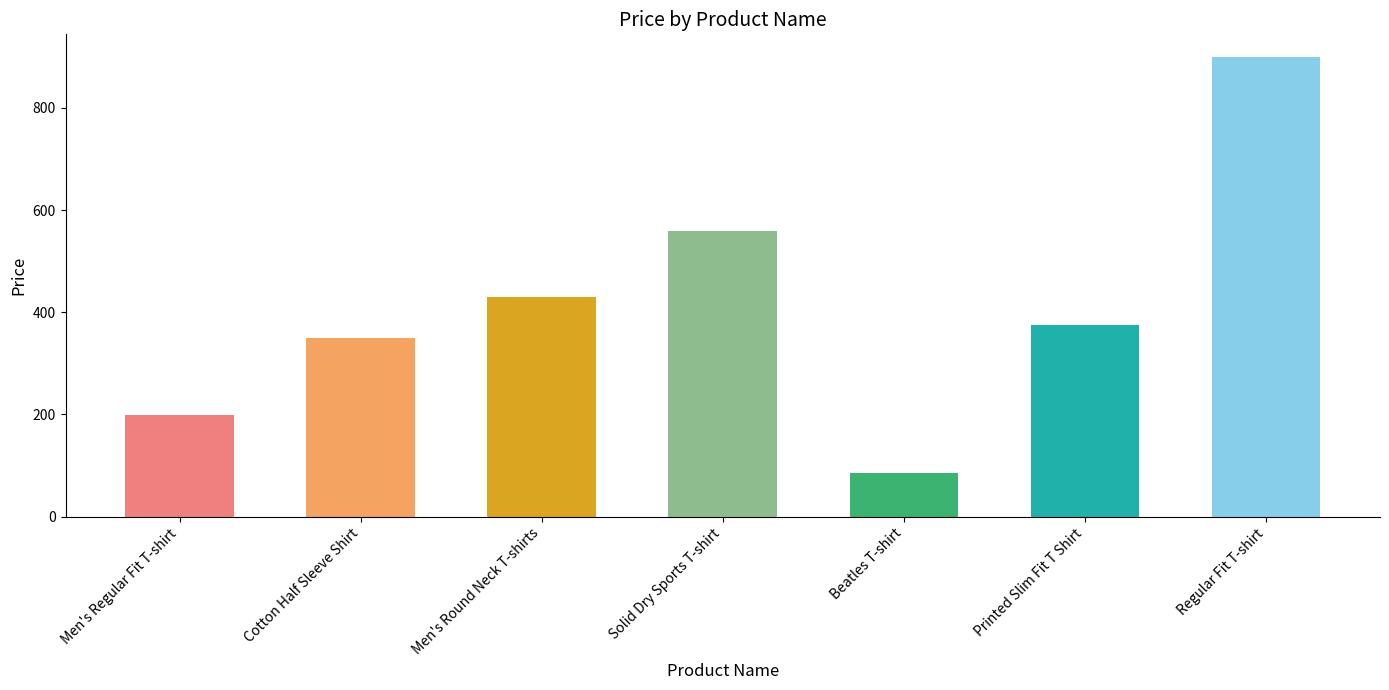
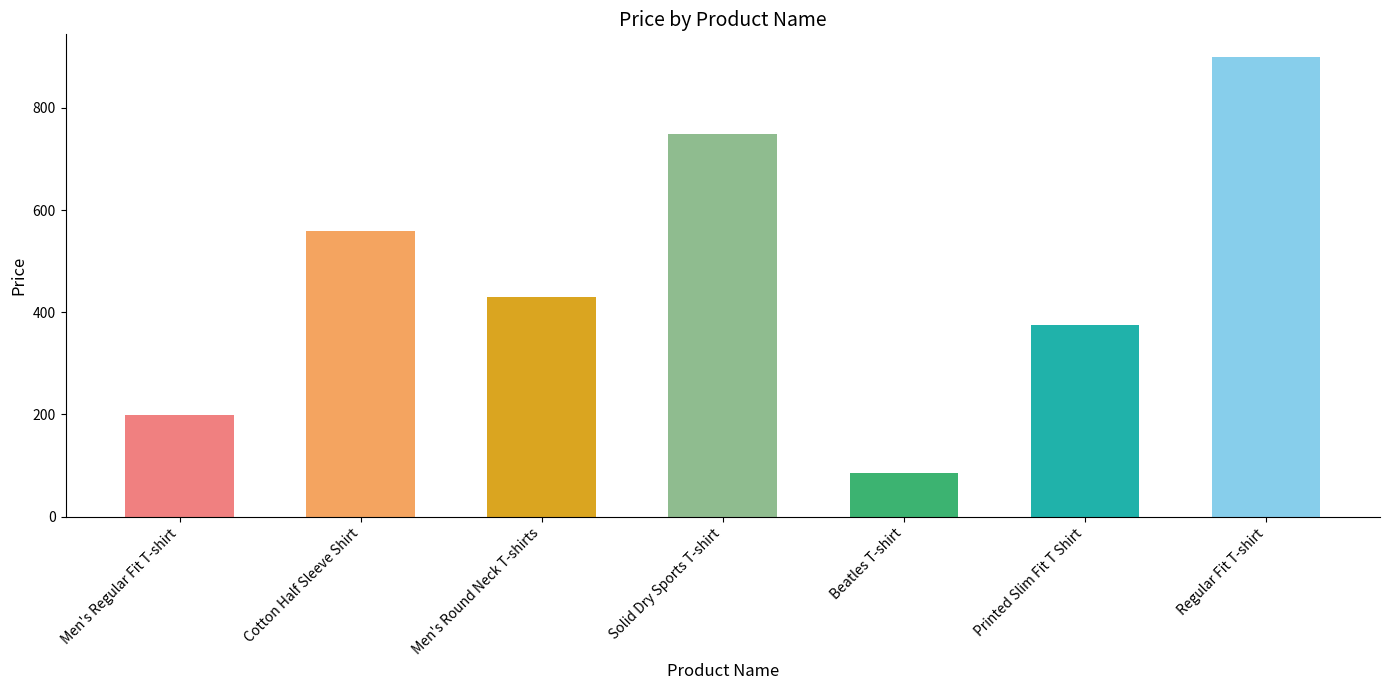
Cotton Half Sleeve Shirt: 350 -> 560
Solid Dry Sports T-shirt: 560 -> 750
